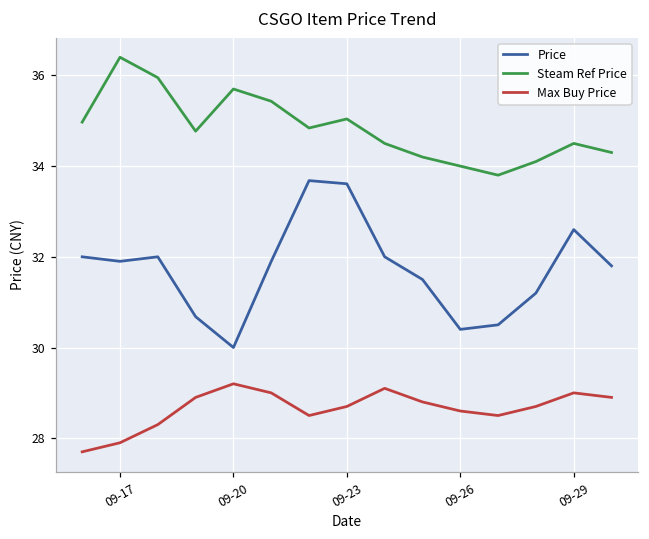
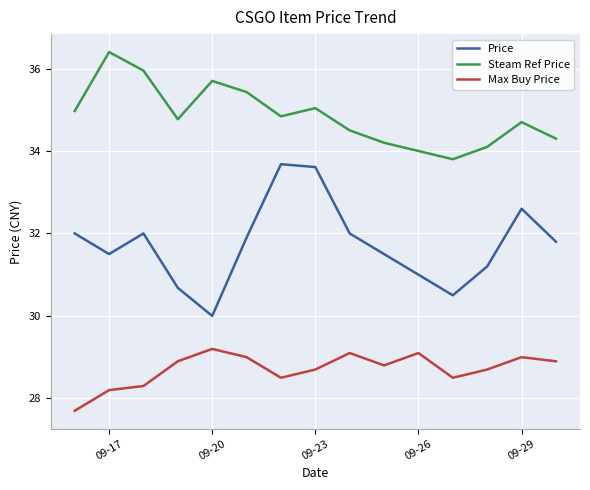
Price, 09-17: 31.9 -> 31.5
Max Buy Price, 09-17: 27.9 -> 28.2
Price, 09-26: 30.4 -> 31.0
Max Buy Price, 09-26: 28.6 -> 29.1
Steam Ref Price, 09-29: 34.5 -> 34.7
